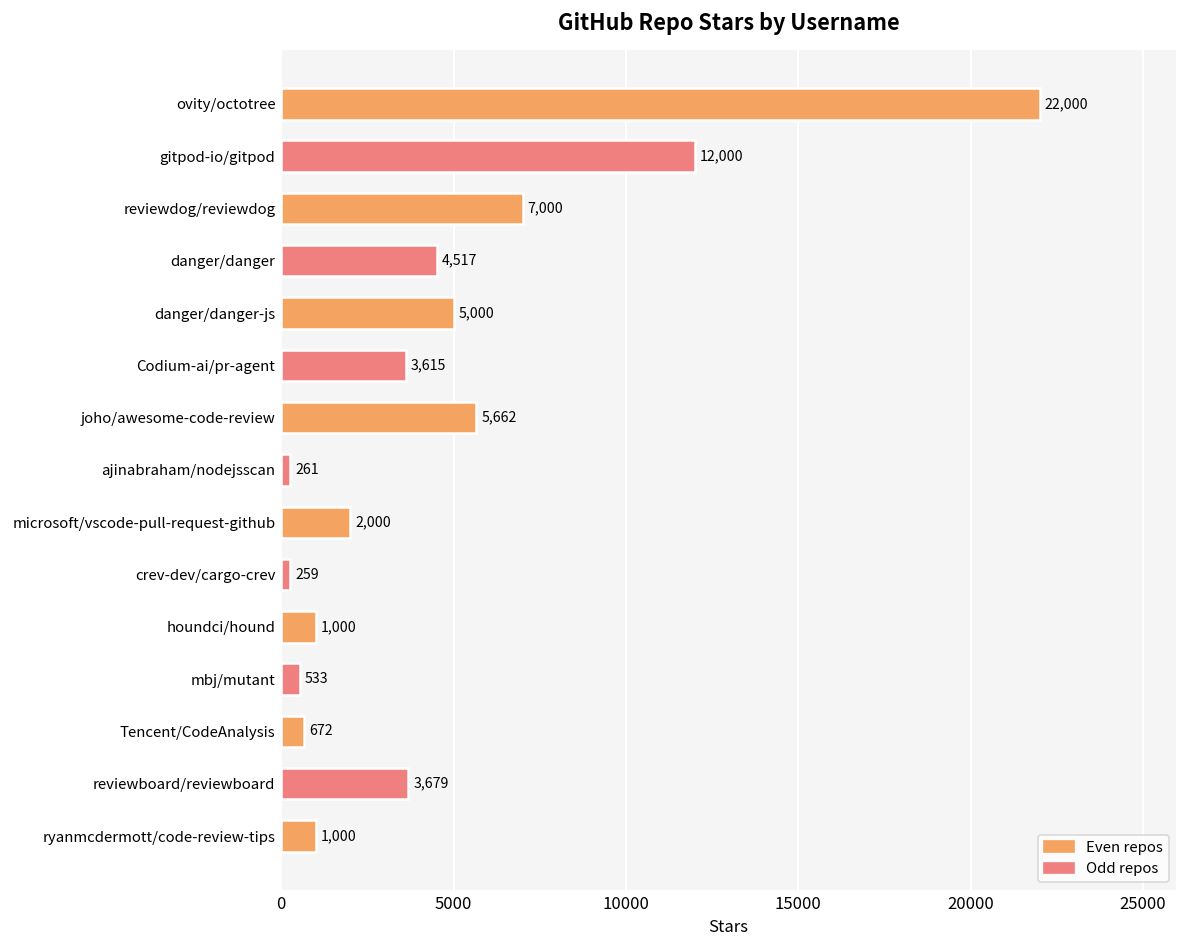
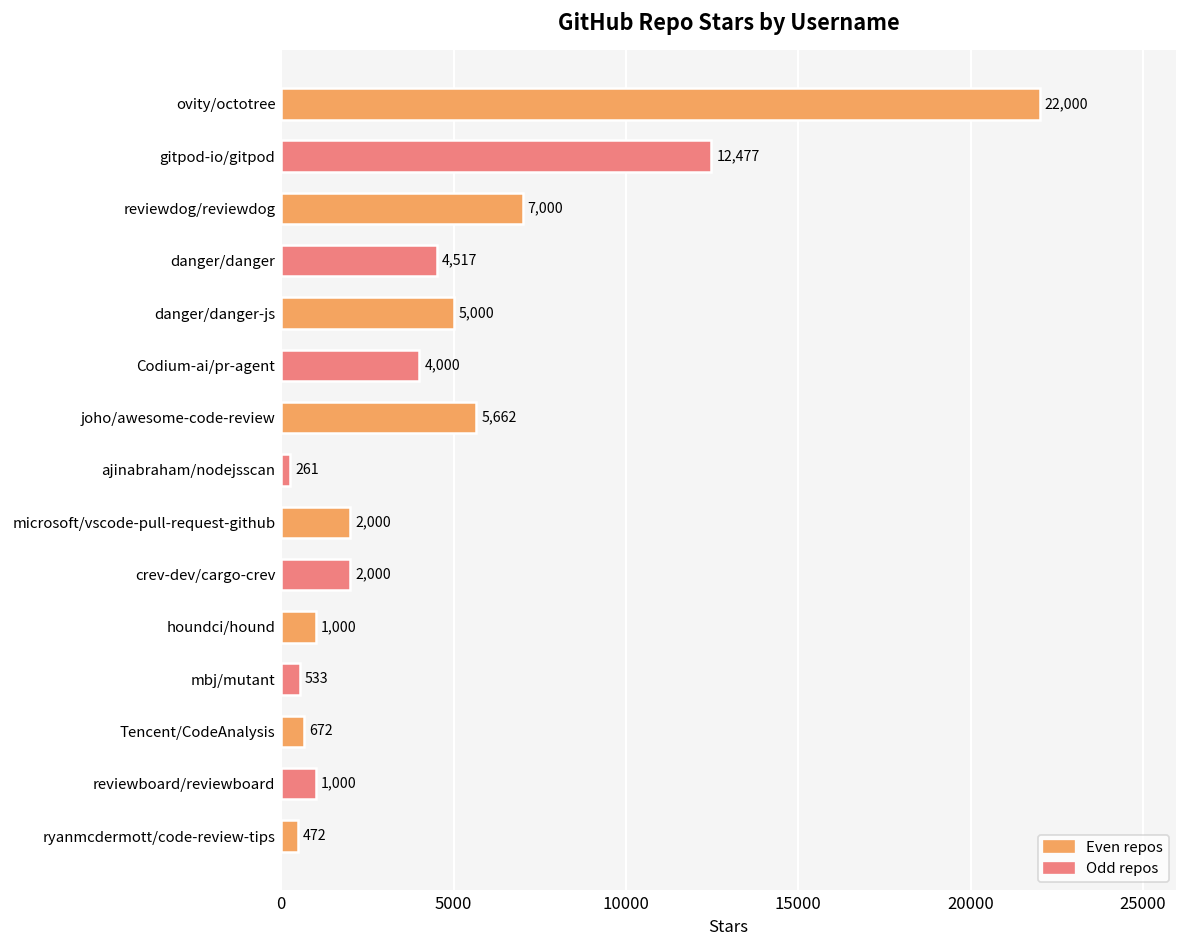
gitpod-io/gitpod: 12,000 -> 12,477
Codium-ai/pr-agent: 3,615 -> 4,000
crev-dev/cargo-crev: 259 -> 2,000
reviewboard/reviewboard: 3,679 -> 1,000
ryanmcdermott/code-review-tips: 1,000 -> 472
